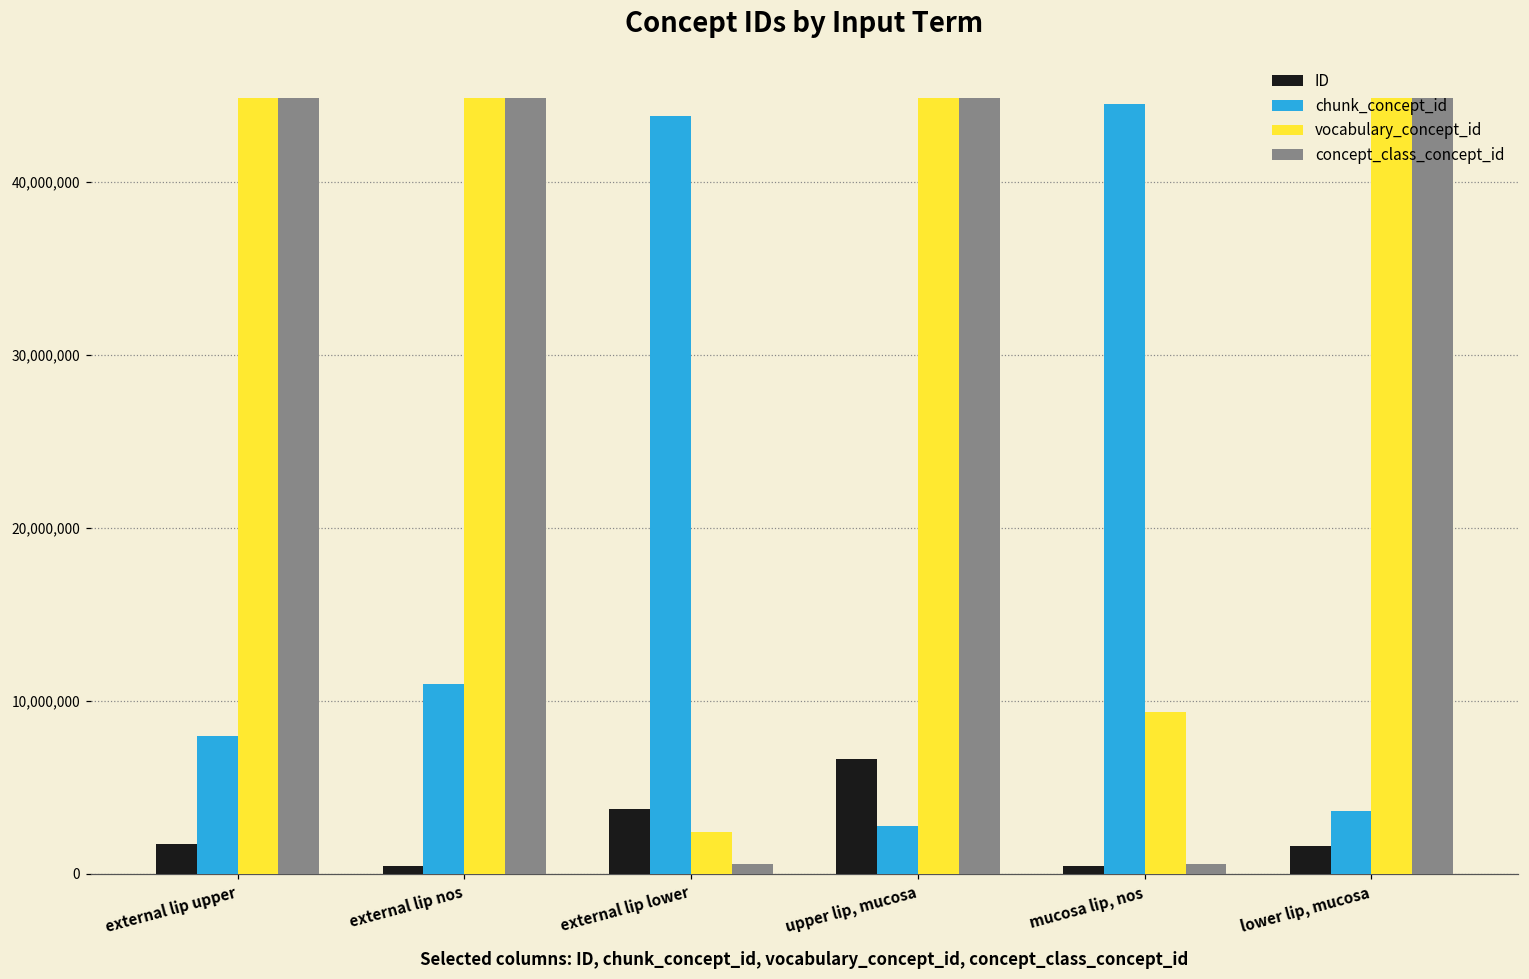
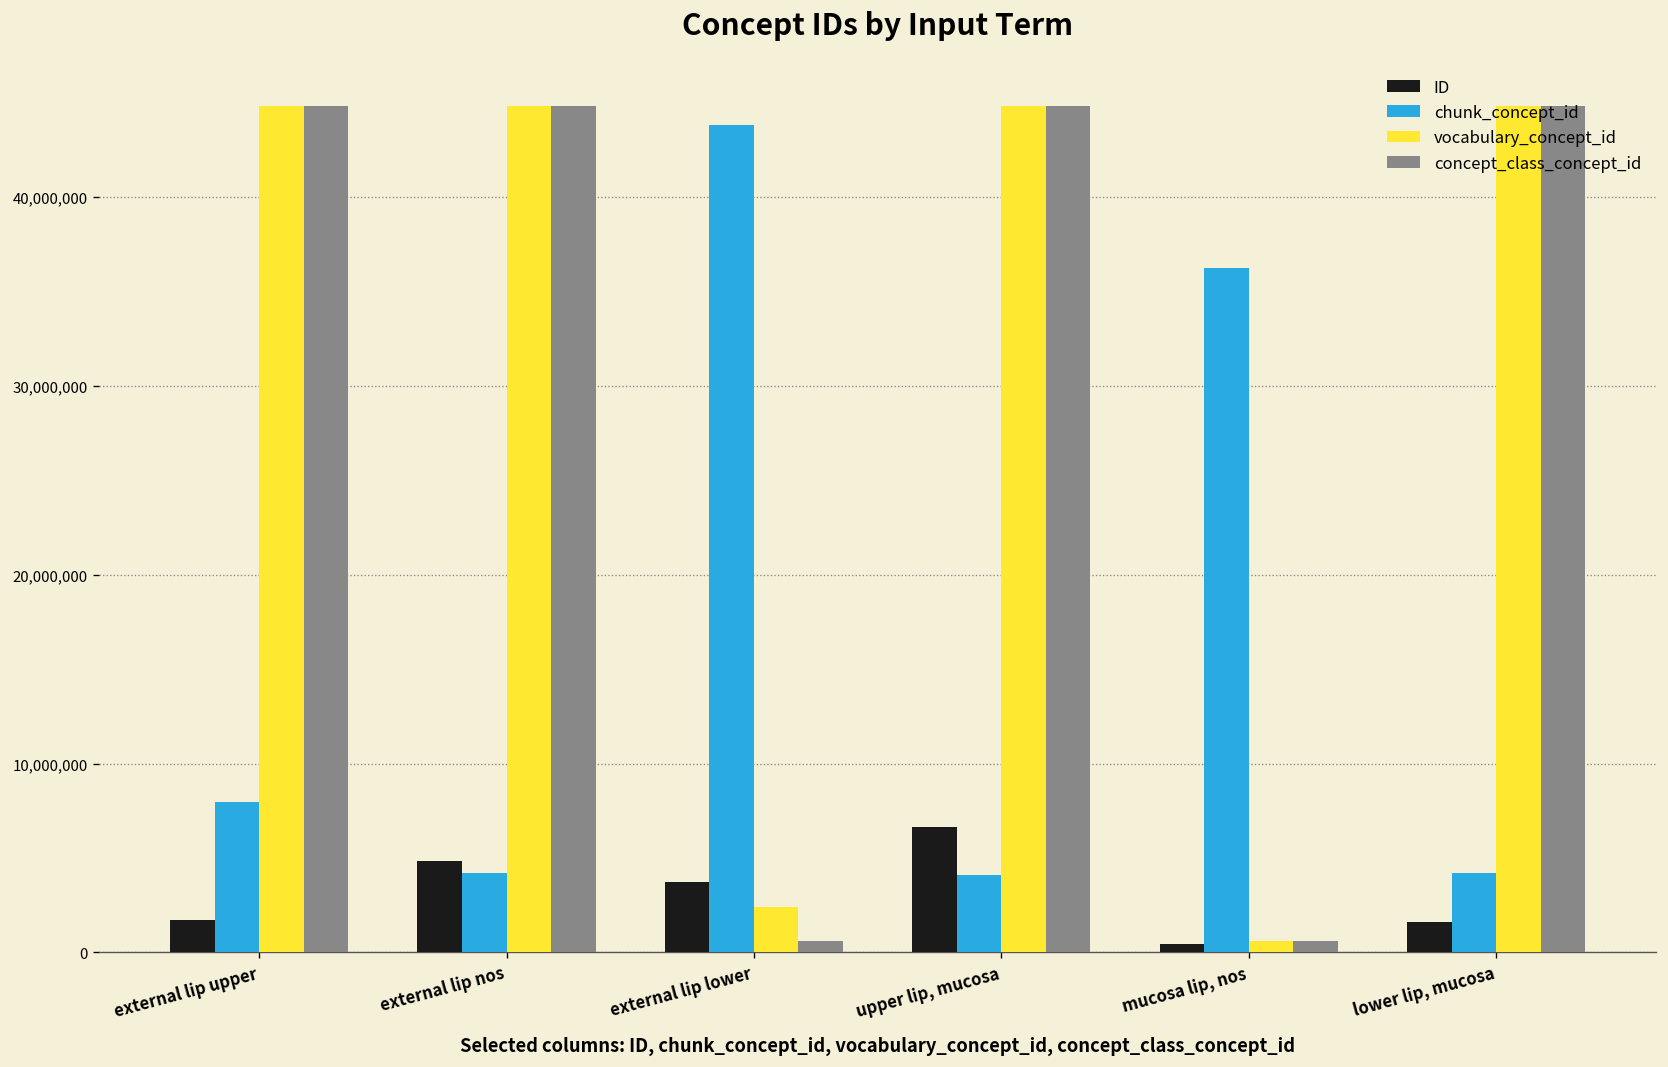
ID, external lip nos: 400,000 -> 4,800,000
chunk_concept_id, external lip nos: 10,900,000 -> 4,200,000
chunk_concept_id, upper lip, mucosa: 2,800,000 -> 4,100,000
chunk_concept_id, mucosa lip, nos: 44,500,000 -> 36,200,000
vocabulary_concept_id, mucosa lip, nos: 9,400,000 -> 600,000
chunk_concept_id, lower lip, mucosa: 3,600,000 -> 4,200,000
